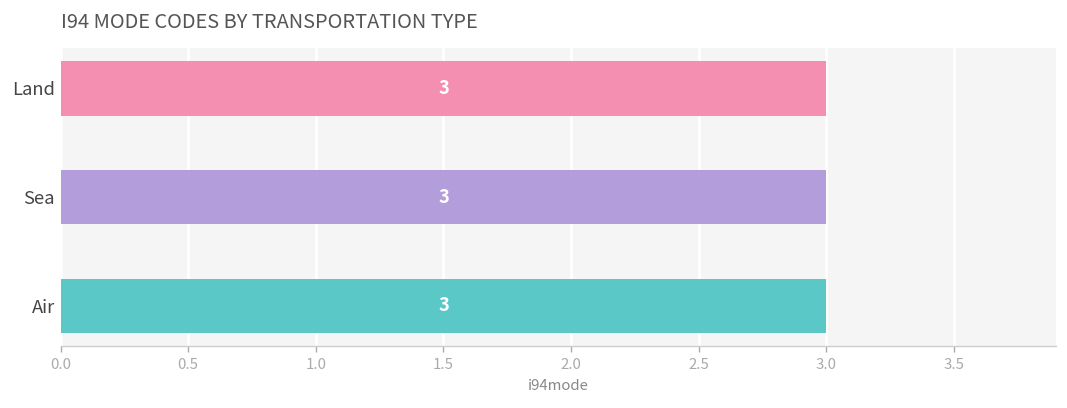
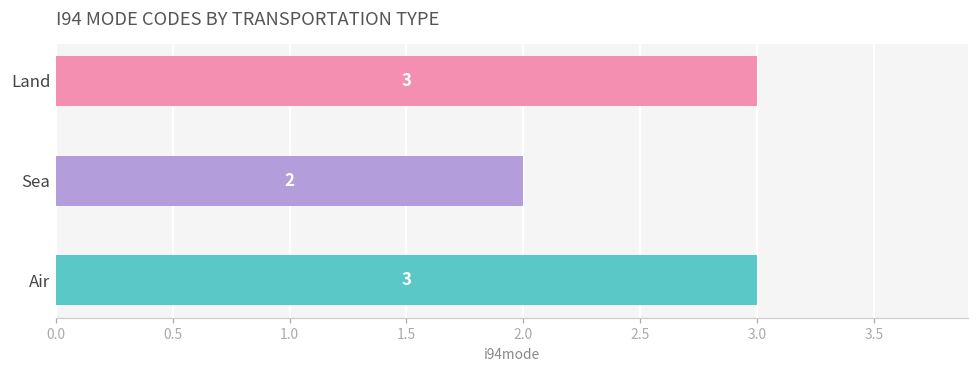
Sea: 3 -> 2
